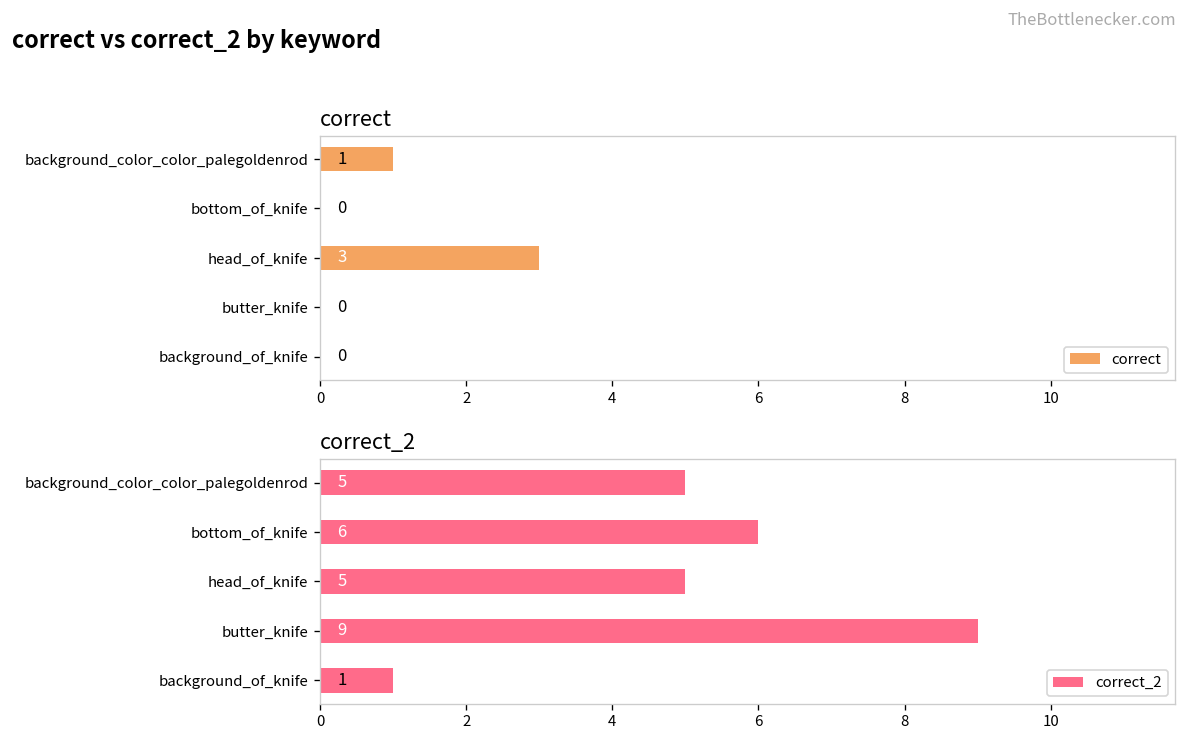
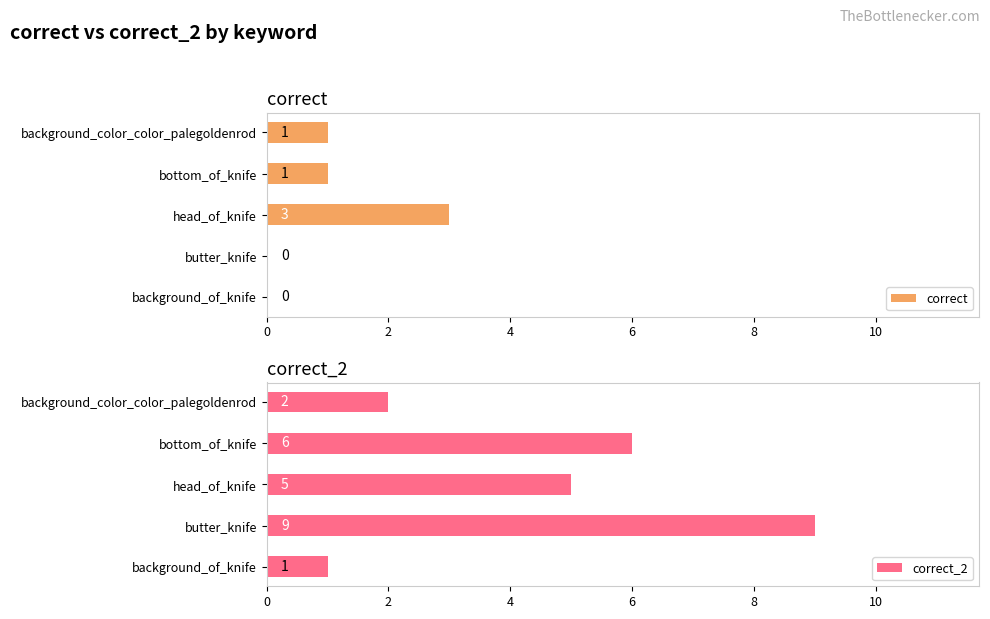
correct, bottom_of_knife: 0 -> 1
correct_2, background_color_color_palegoldenrod: 5 -> 2
